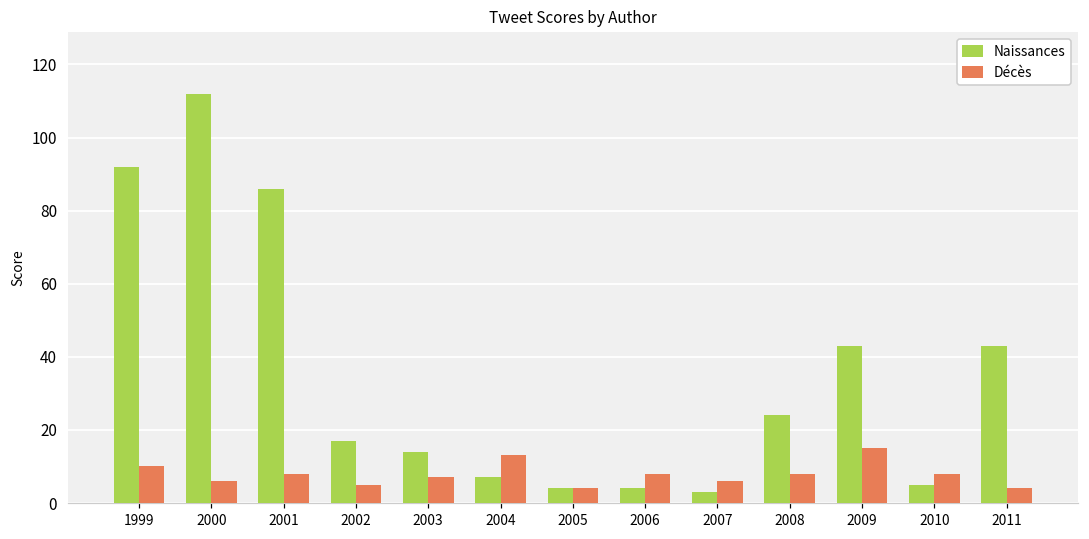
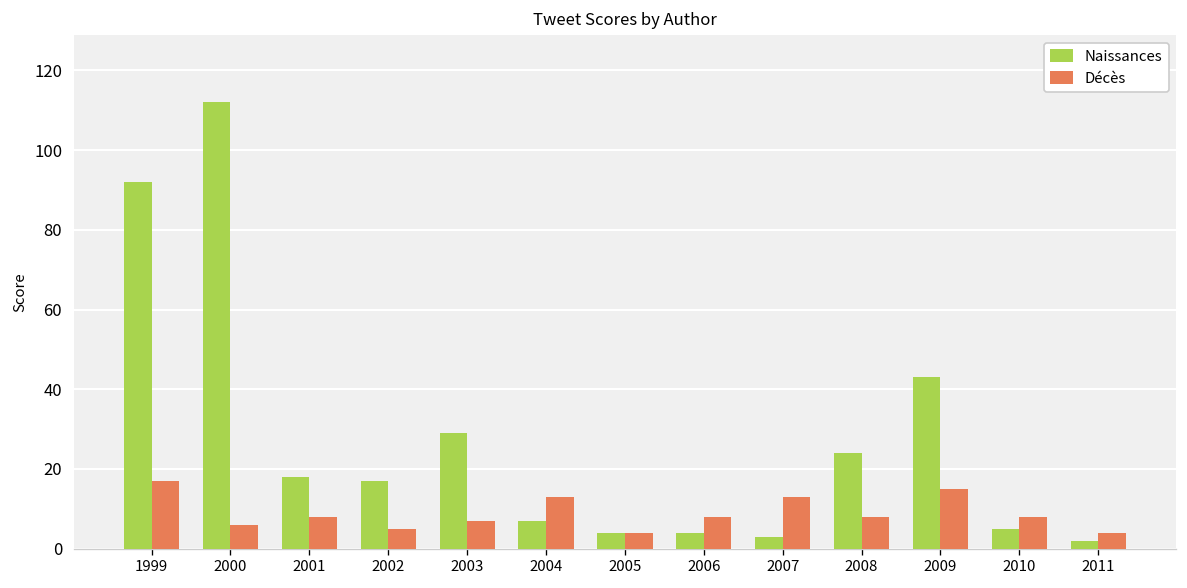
Décès, 1999: 10 -> 17
Naissances, 2001: 86 -> 18
Naissances, 2003: 14 -> 29
Décès, 2007: 6 -> 13
Naissances, 2011: 43 -> 2
